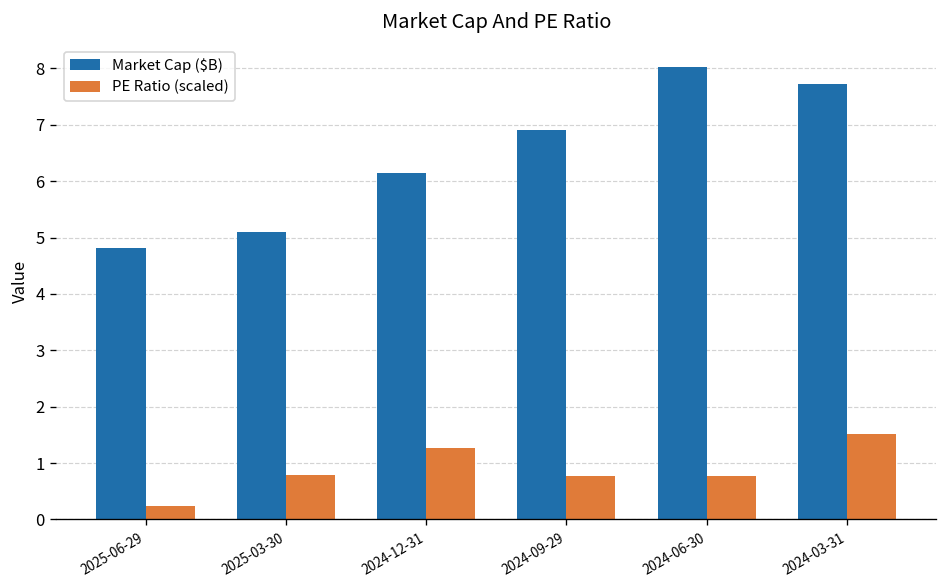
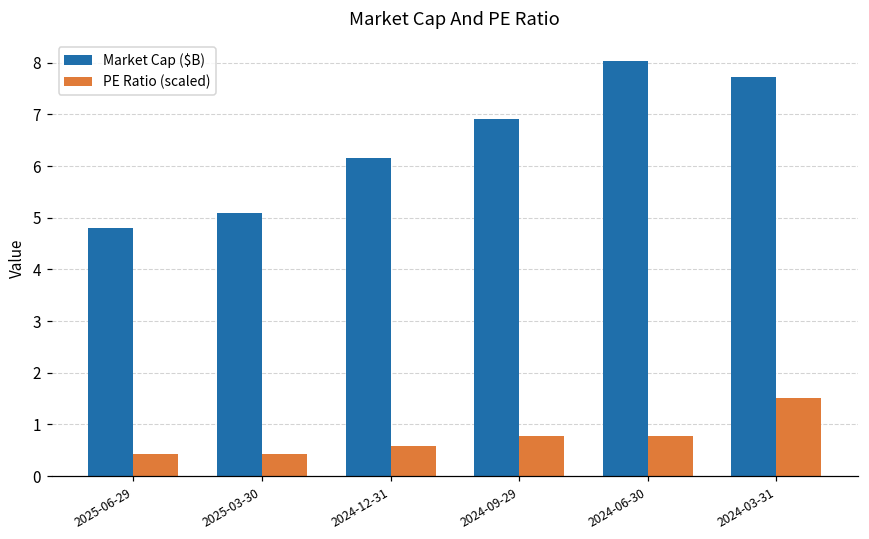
PE Ratio (scaled), 2025-06-29: 0.2 -> 0.4
PE Ratio (scaled), 2025-03-30: 0.8 -> 0.4
PE Ratio (scaled), 2024-12-31: 1.3 -> 0.6
